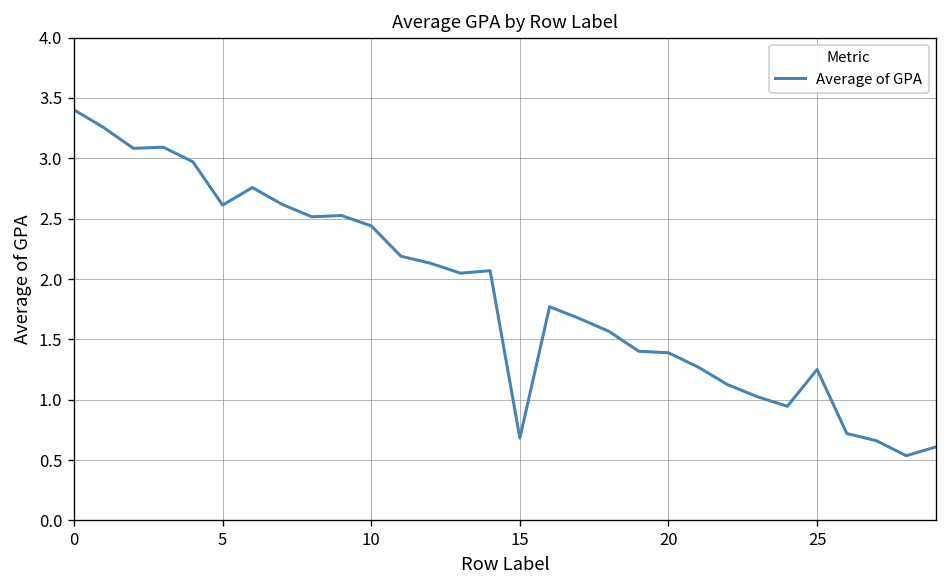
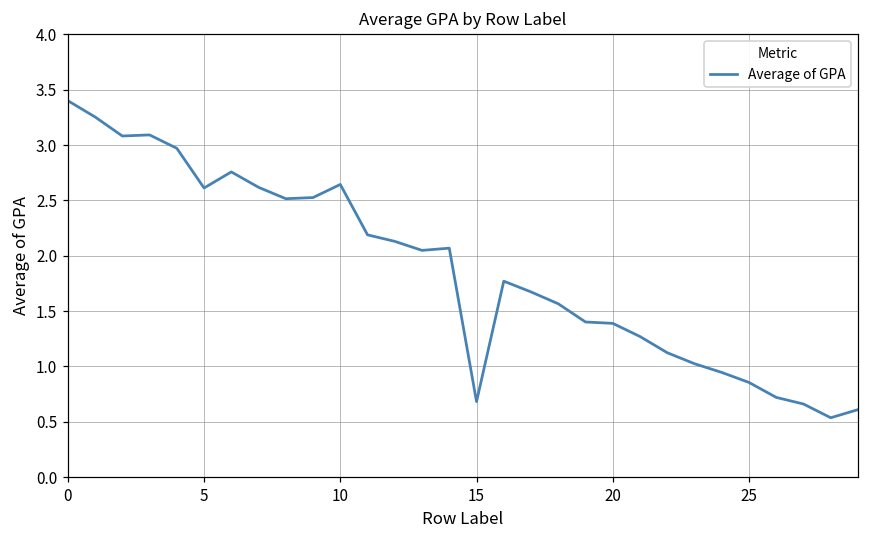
10: 2.44 -> 2.64
25: 1.25 -> 0.86
